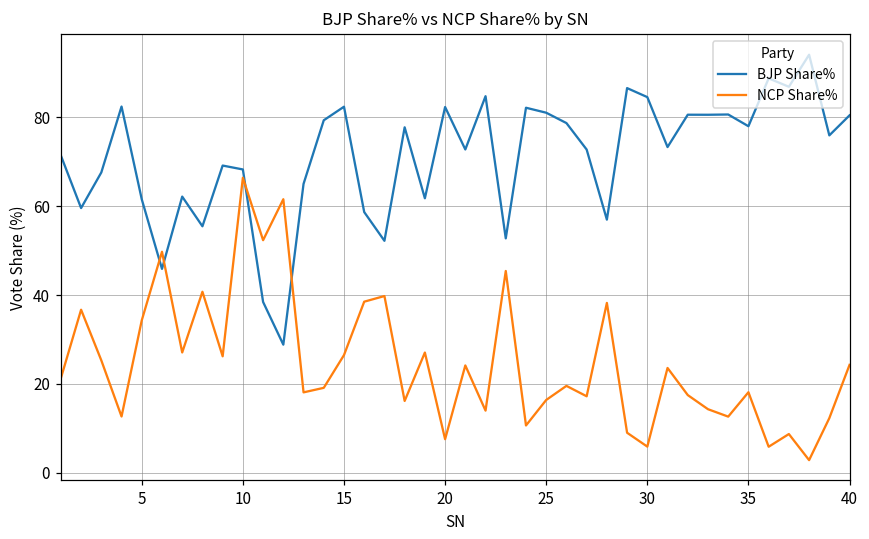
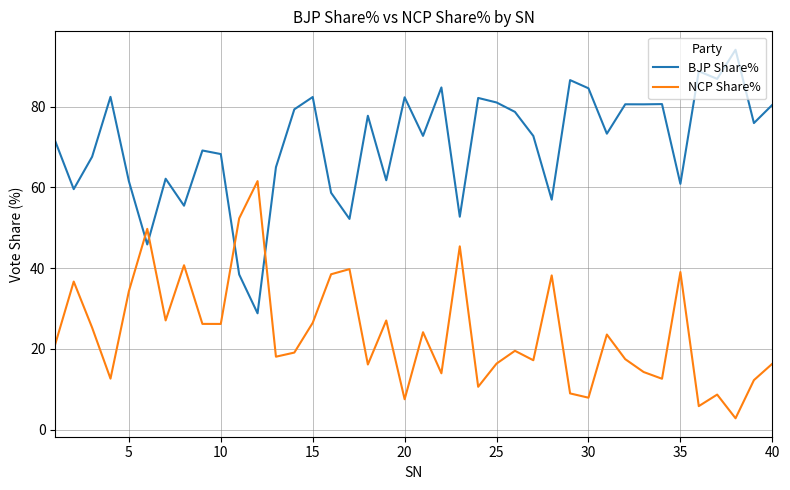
NCP Share%, 10: 66 -> 26
NCP Share%, 30: 6 -> 8
BJP Share%, 35: 78 -> 61
NCP Share%, 35: 18 -> 39
NCP Share%, 40: 24 -> 16
